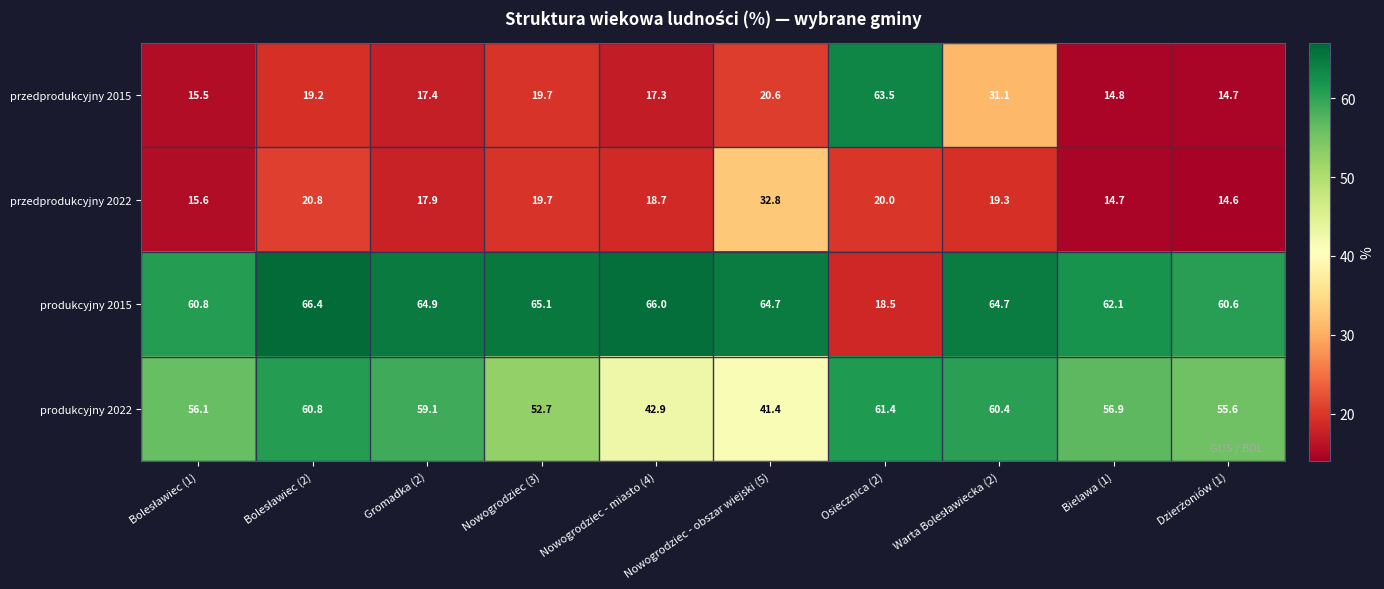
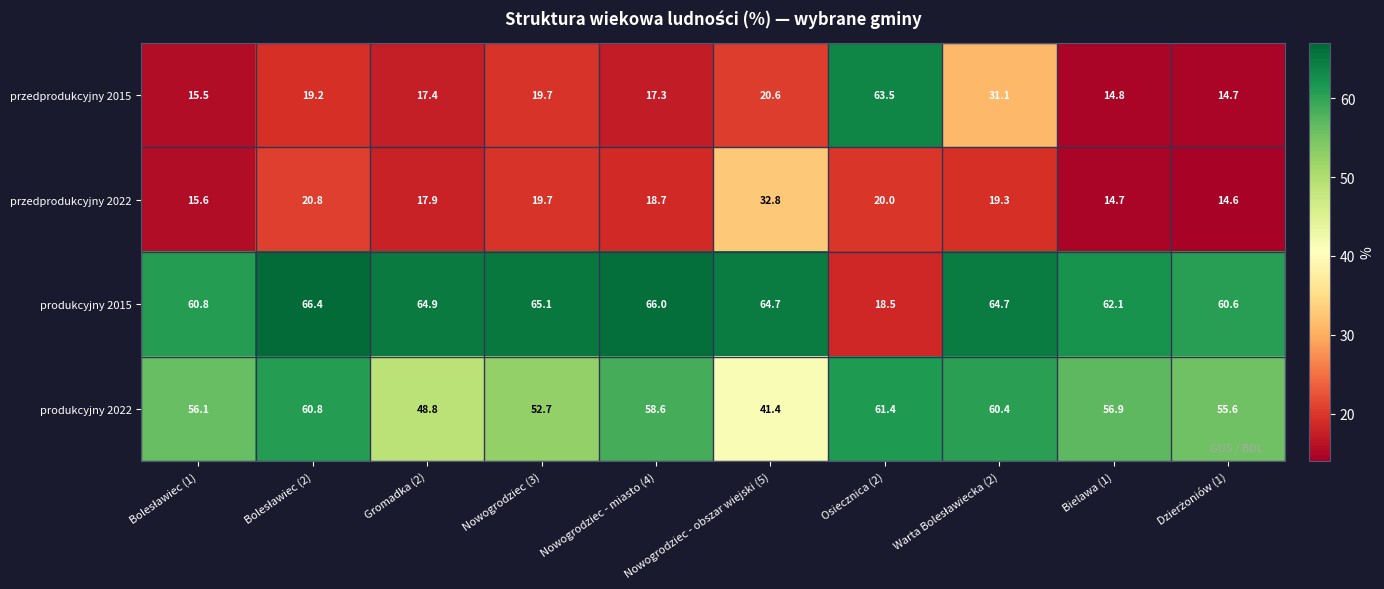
produkcyjny 2022, Gromadka (2): 59.1 -> 48.8
produkcyjny 2022, Nowogrodziec - miasto (4): 42.9 -> 58.6
